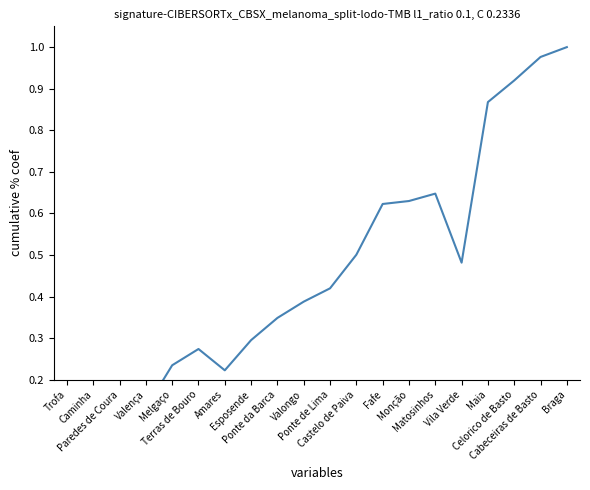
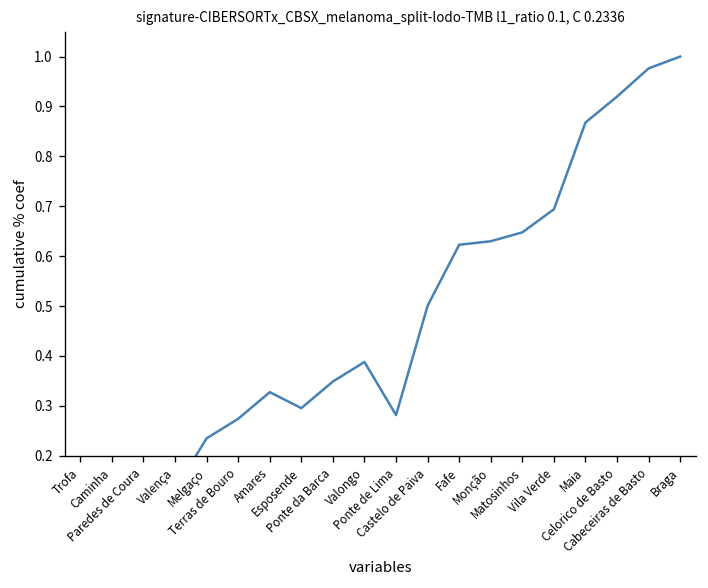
Amares: 0.22 -> 0.33
Ponte de Lima: 0.42 -> 0.28
Vila Verde: 0.48 -> 0.69
